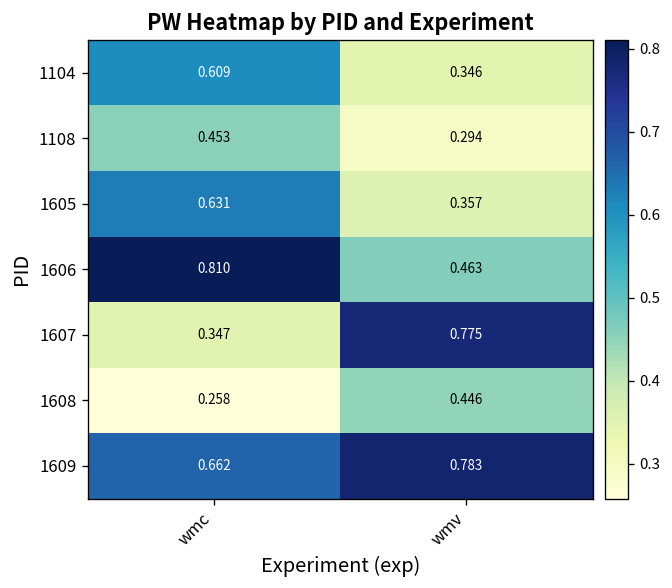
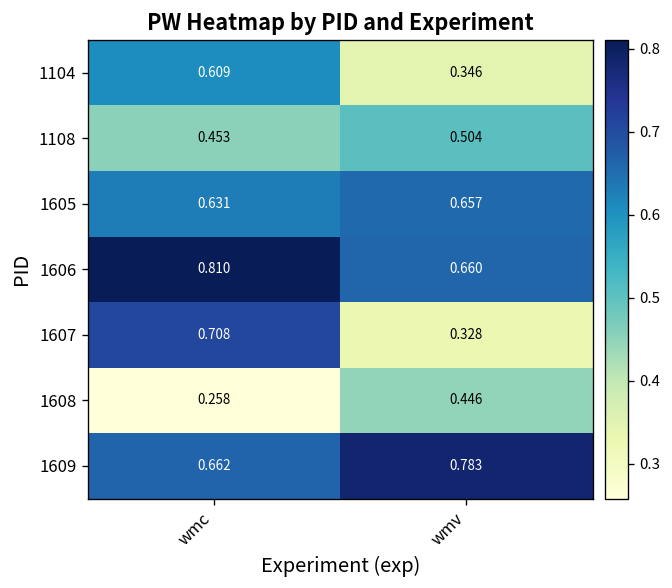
1108, wmv: 0.294 -> 0.504
1605, wmv: 0.357 -> 0.657
1606, wmv: 0.463 -> 0.660
1607, wmc: 0.347 -> 0.708
1607, wmv: 0.775 -> 0.328
